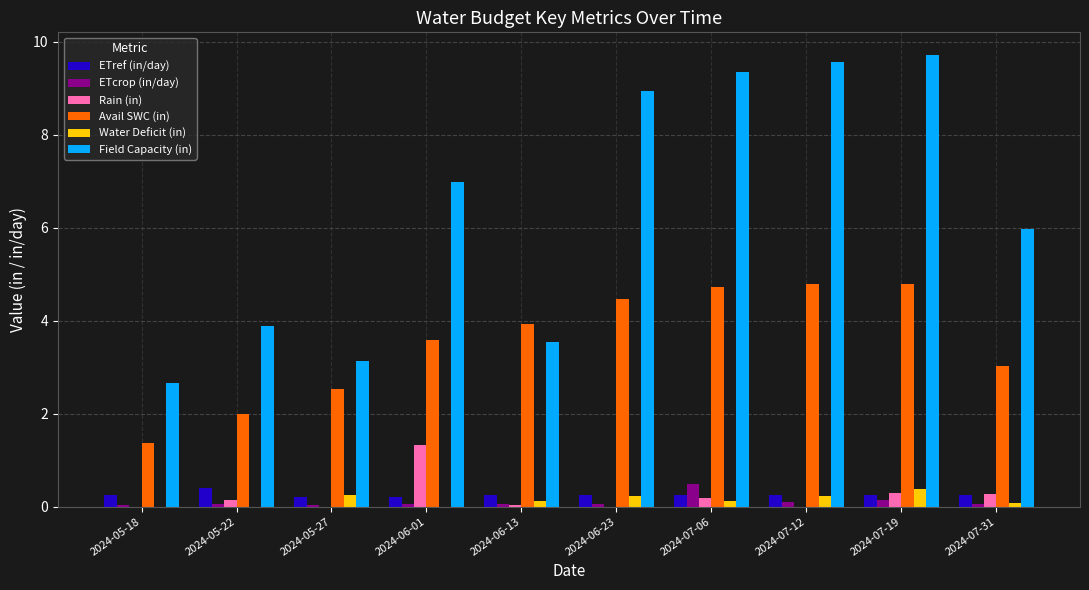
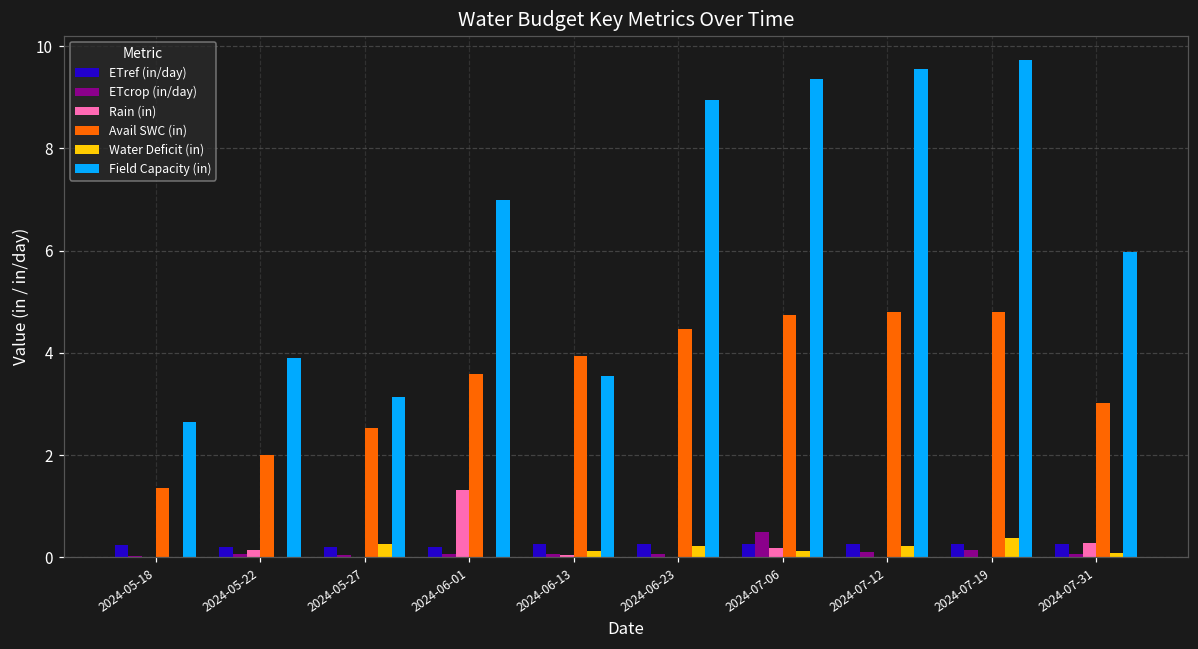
ETref (in/day), 2024-05-22: 0.4 -> 0.2
Rain (in), 2024-07-19: 0.3 -> 0.0
